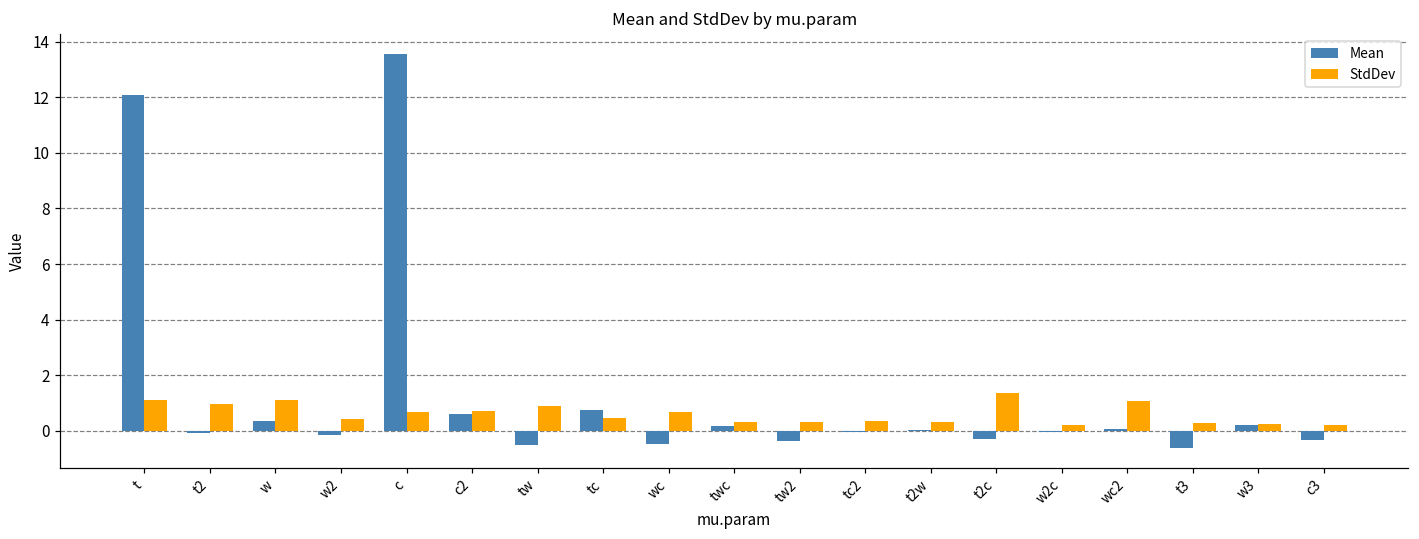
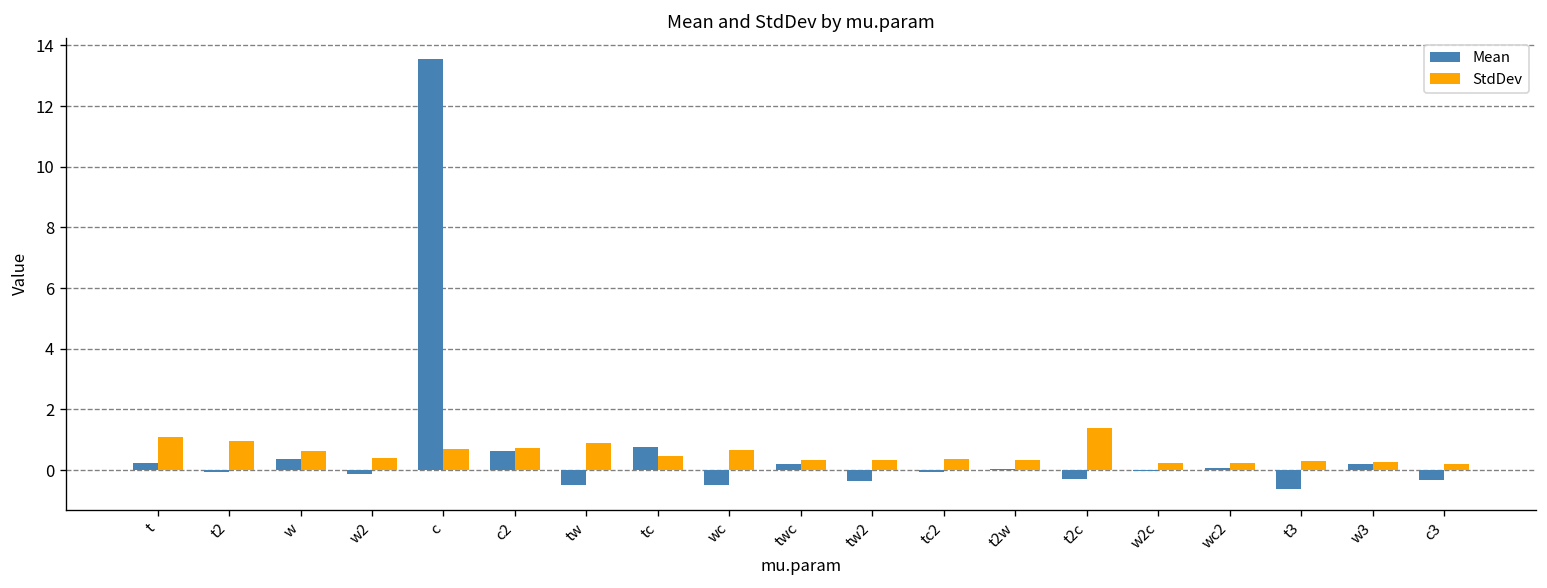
Mean, t: 12.1 -> 0.2
StdDev, w: 1.1 -> 0.6
StdDev, wc2: 1.1 -> 0.2
